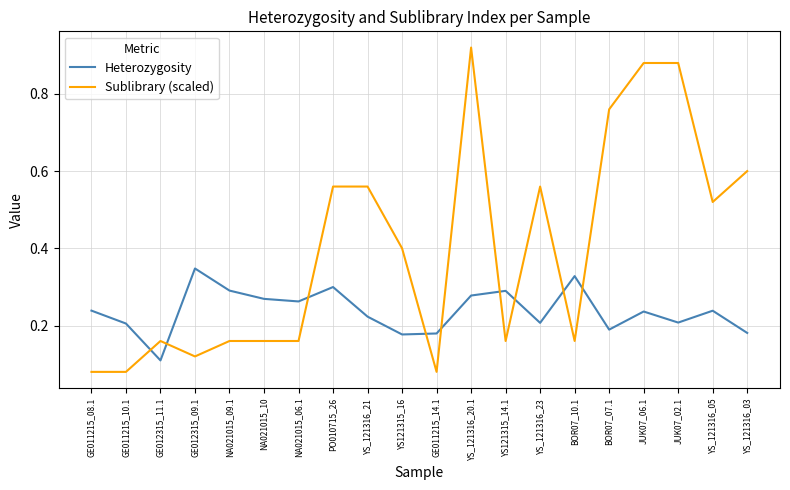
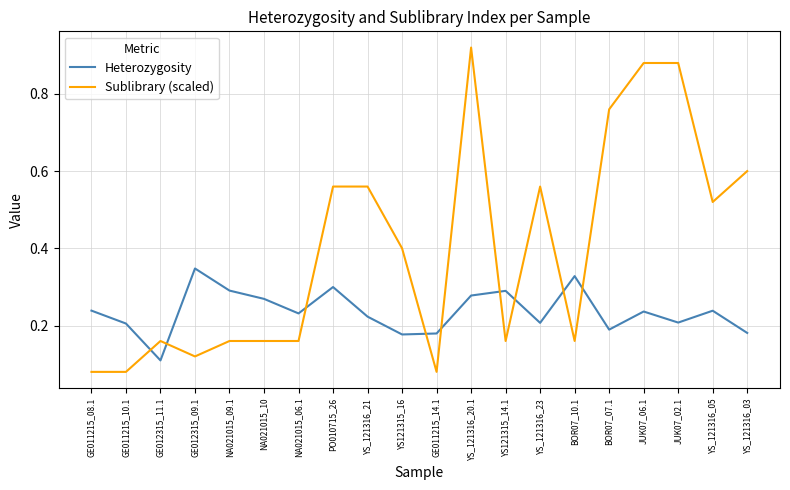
Heterozygosity, NA021015_06.1: 0.26 -> 0.23
